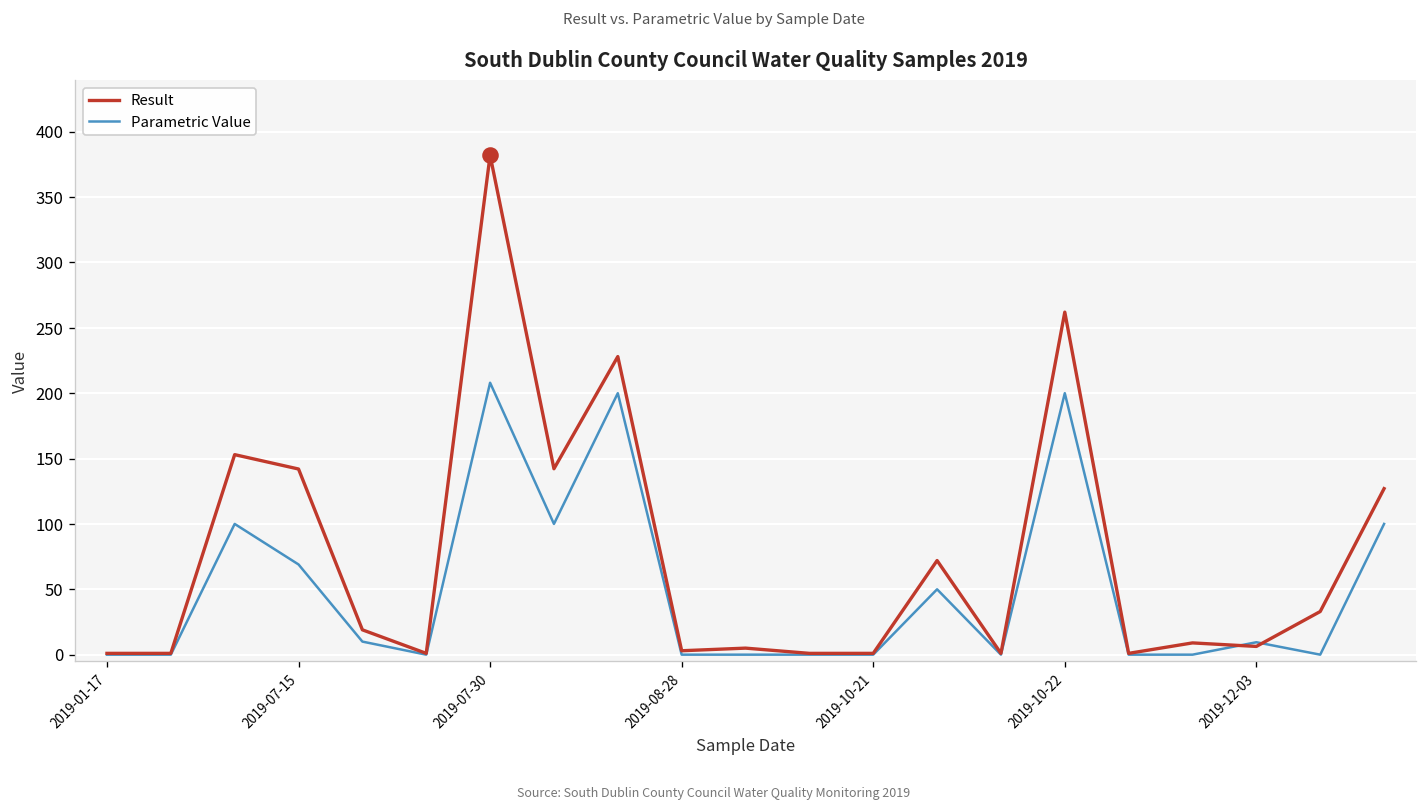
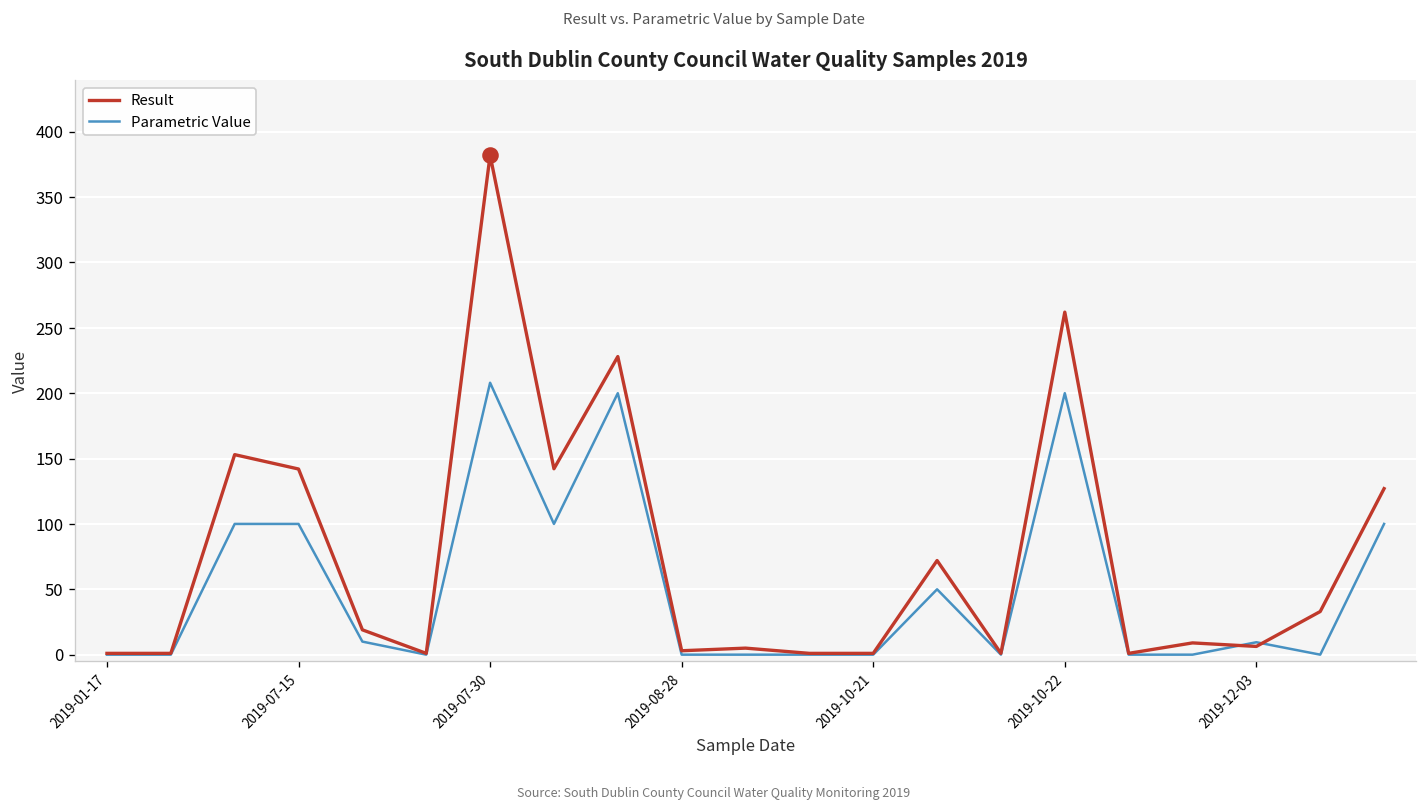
Parametric Value, 2019-07-15: 69 -> 100
